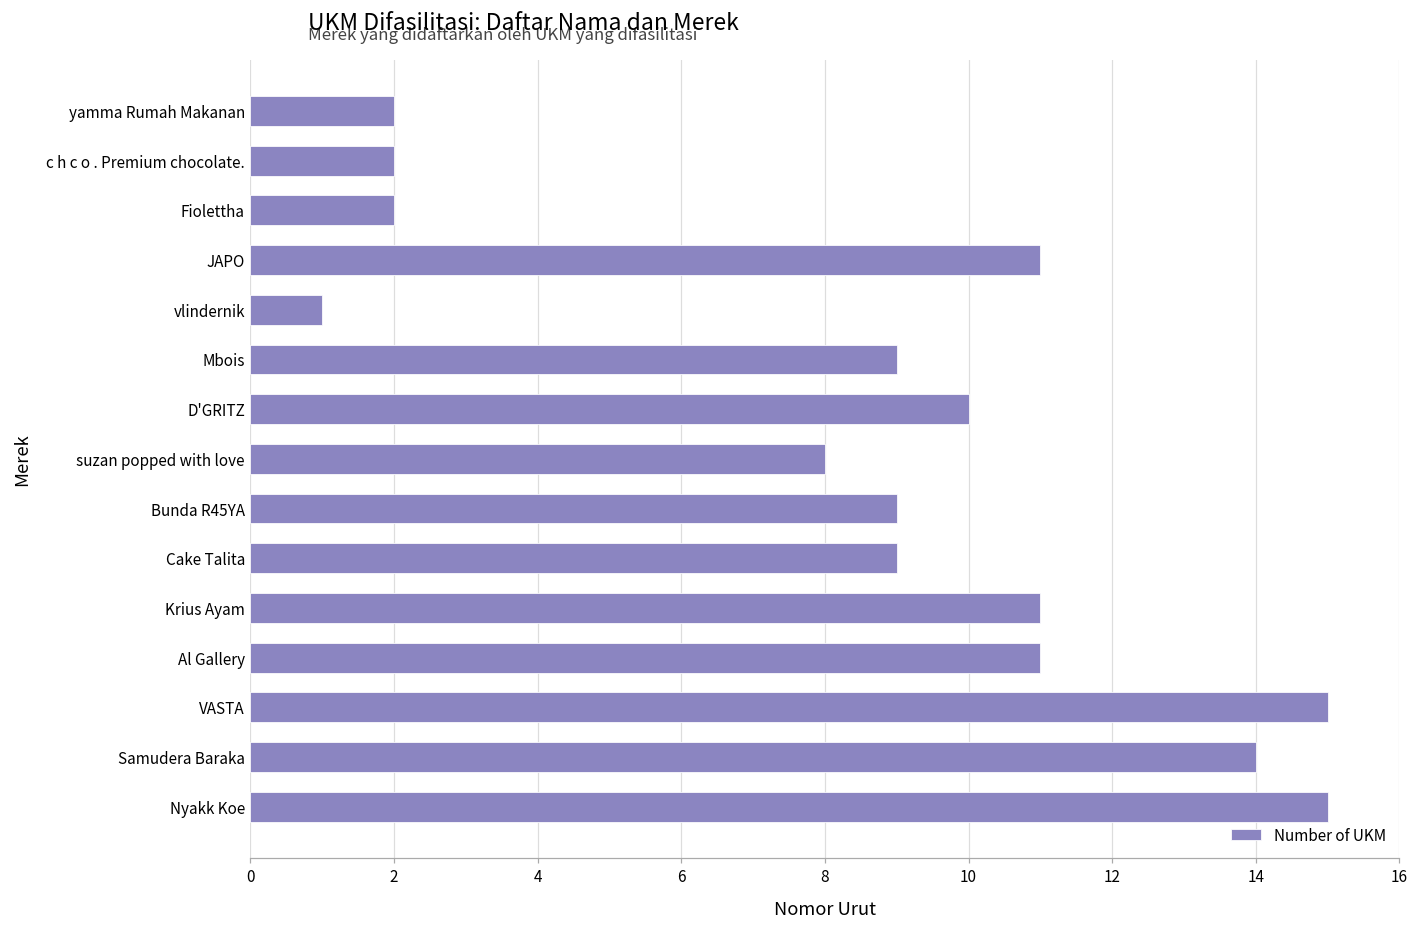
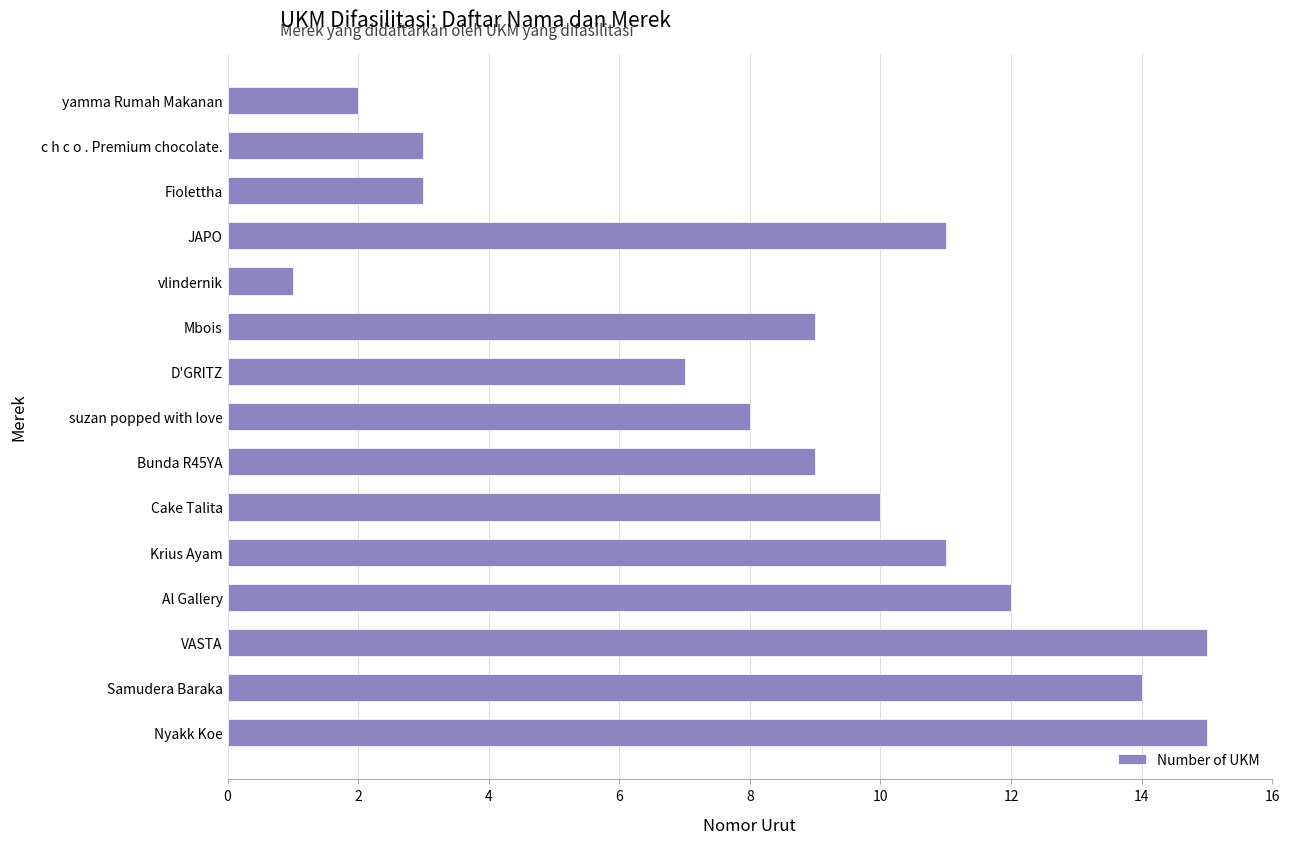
c h c o . Premium chocolate.: 2 -> 3
Fiolettha: 2 -> 3
D'GRITZ: 10 -> 7
Cake Talita: 9 -> 10
Al Gallery: 11 -> 12
